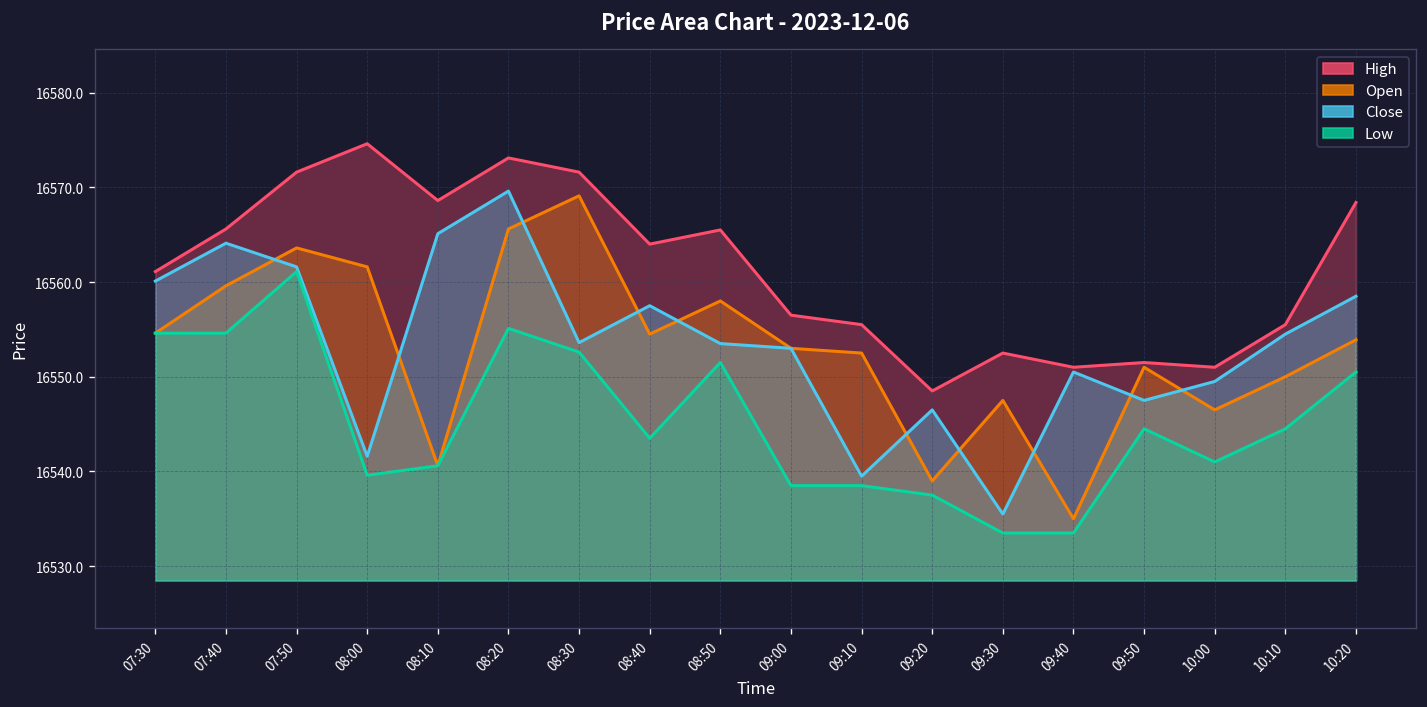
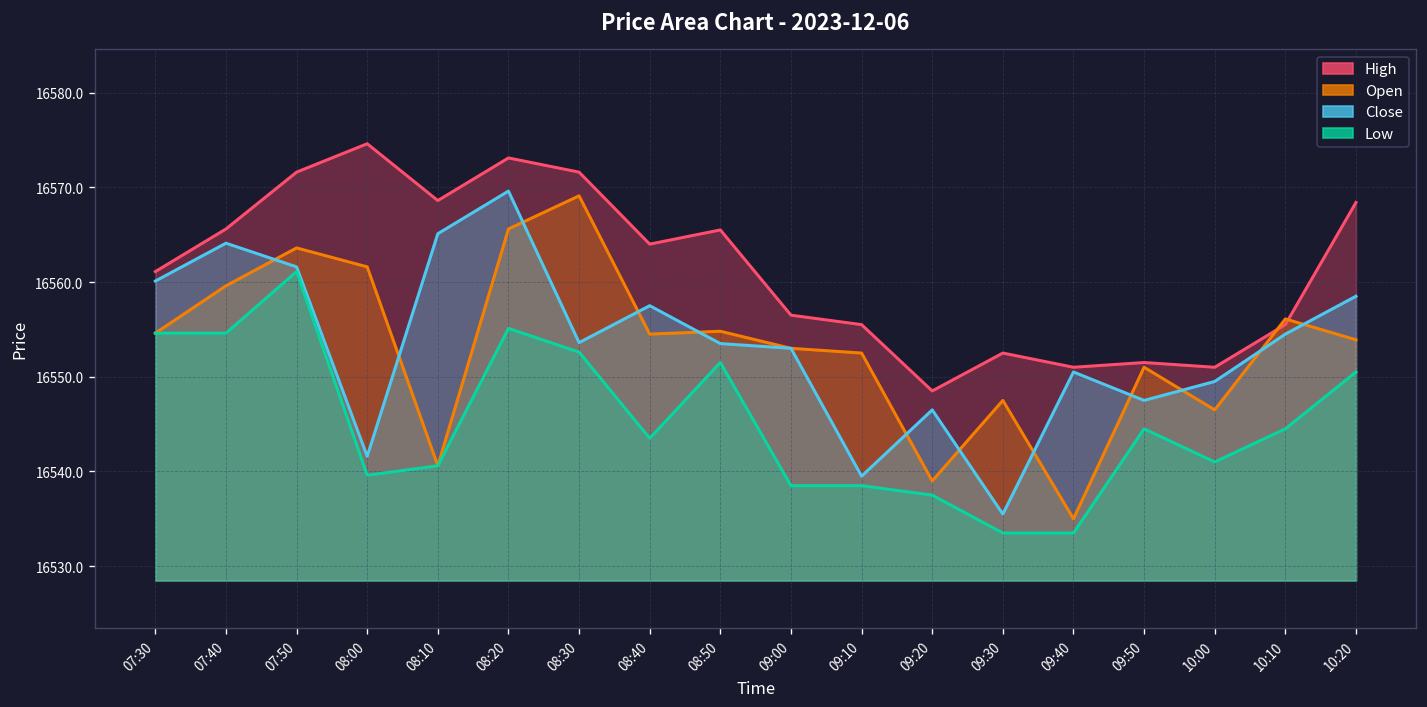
Open, 08:50: 16558 -> 16555
Open, 10:10: 16550 -> 16556
